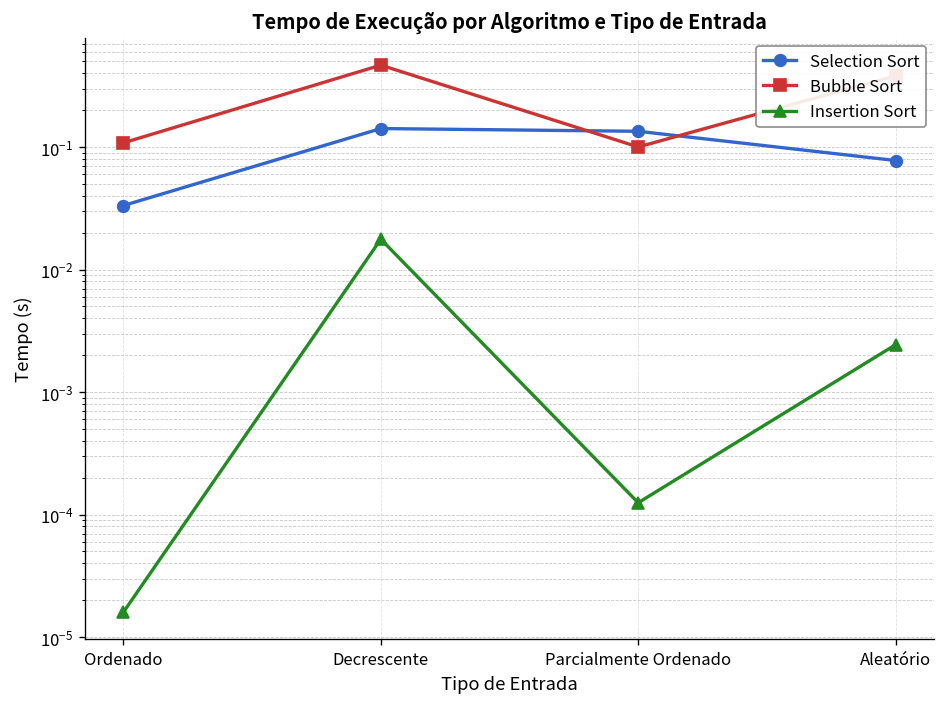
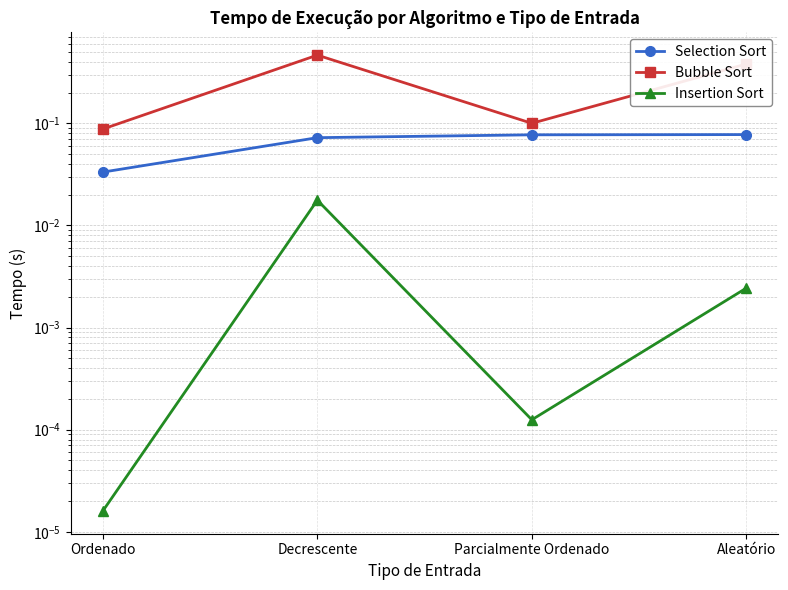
Bubble Sort, Ordenado: 0.11 -> 0.09
Selection Sort, Decrescente: 0.14 -> 0.07
Selection Sort, Parcialmente Ordenado: 0.13 -> 0.08
